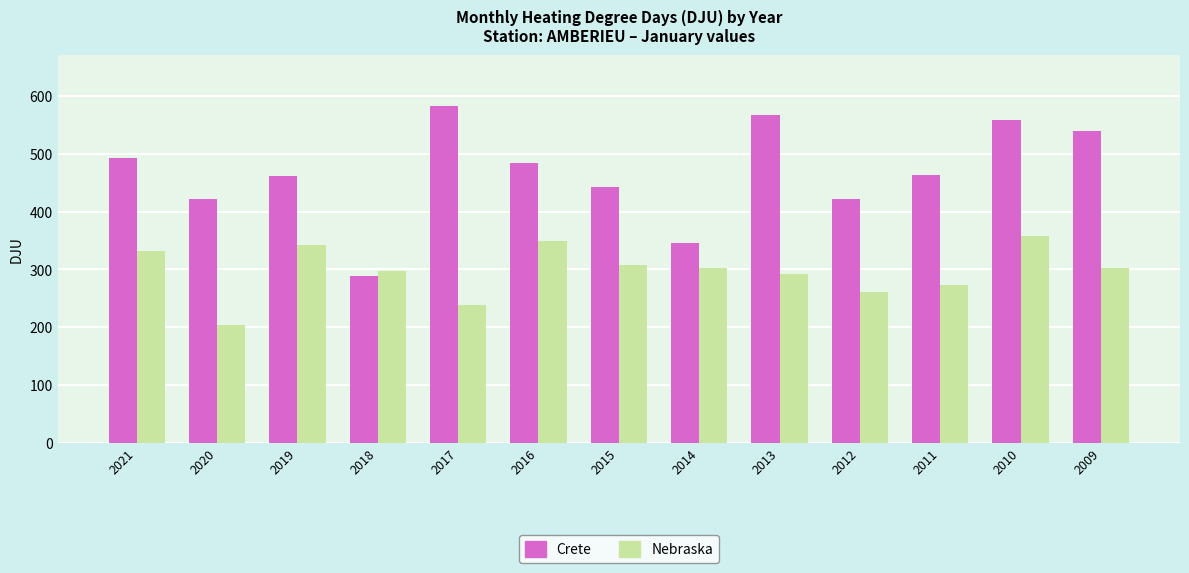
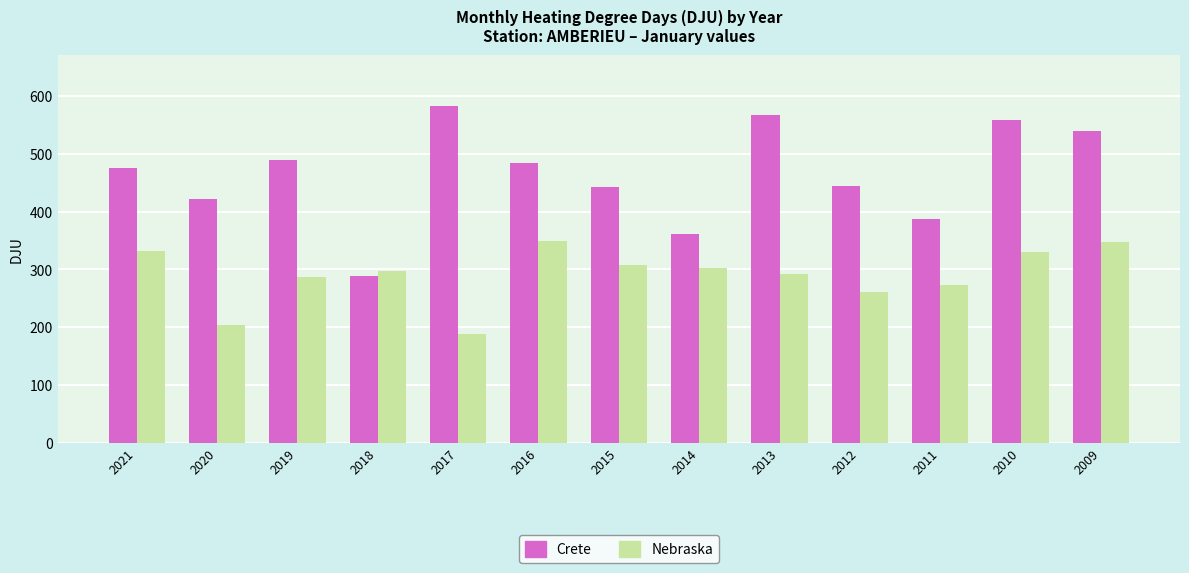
Crete, 2021: 490 -> 480
Crete, 2019: 460 -> 490
Nebraska, 2019: 340 -> 290
Nebraska, 2017: 240 -> 190
Crete, 2014: 350 -> 360
Crete, 2012: 420 -> 440
Crete, 2011: 460 -> 390
Nebraska, 2010: 360 -> 330
Nebraska, 2009: 300 -> 350
